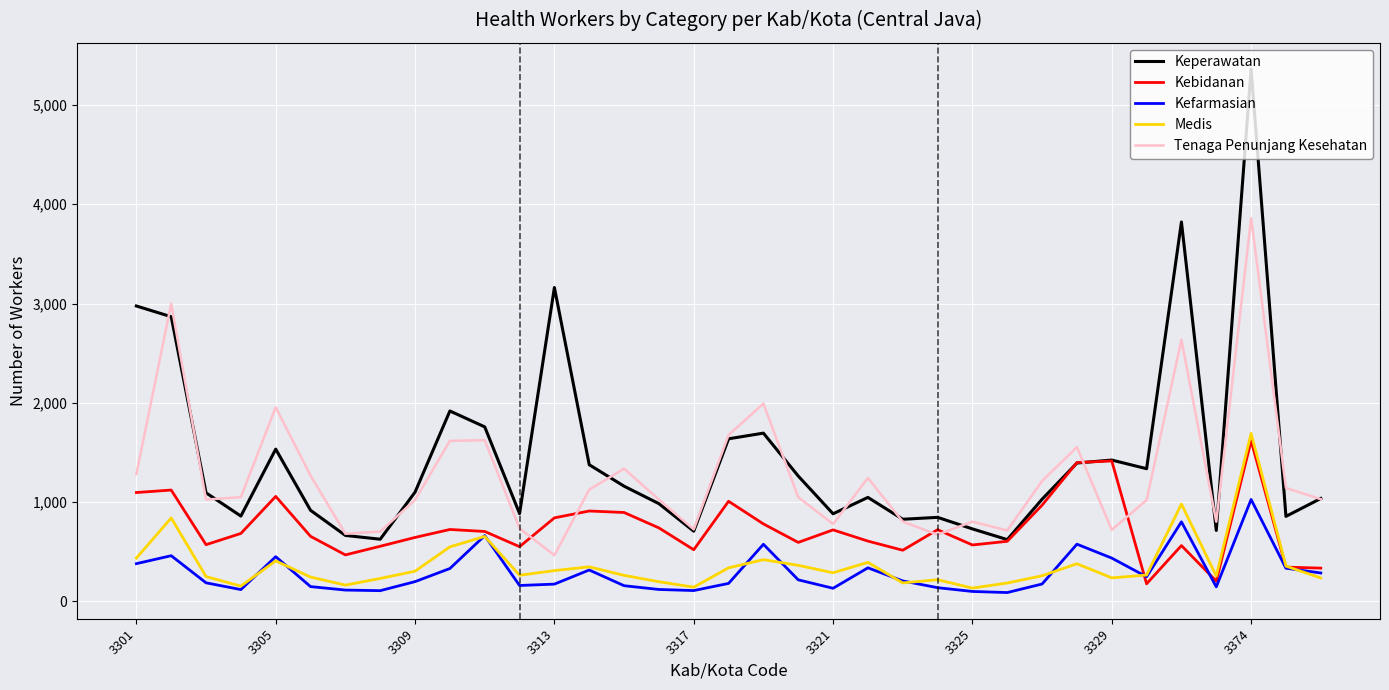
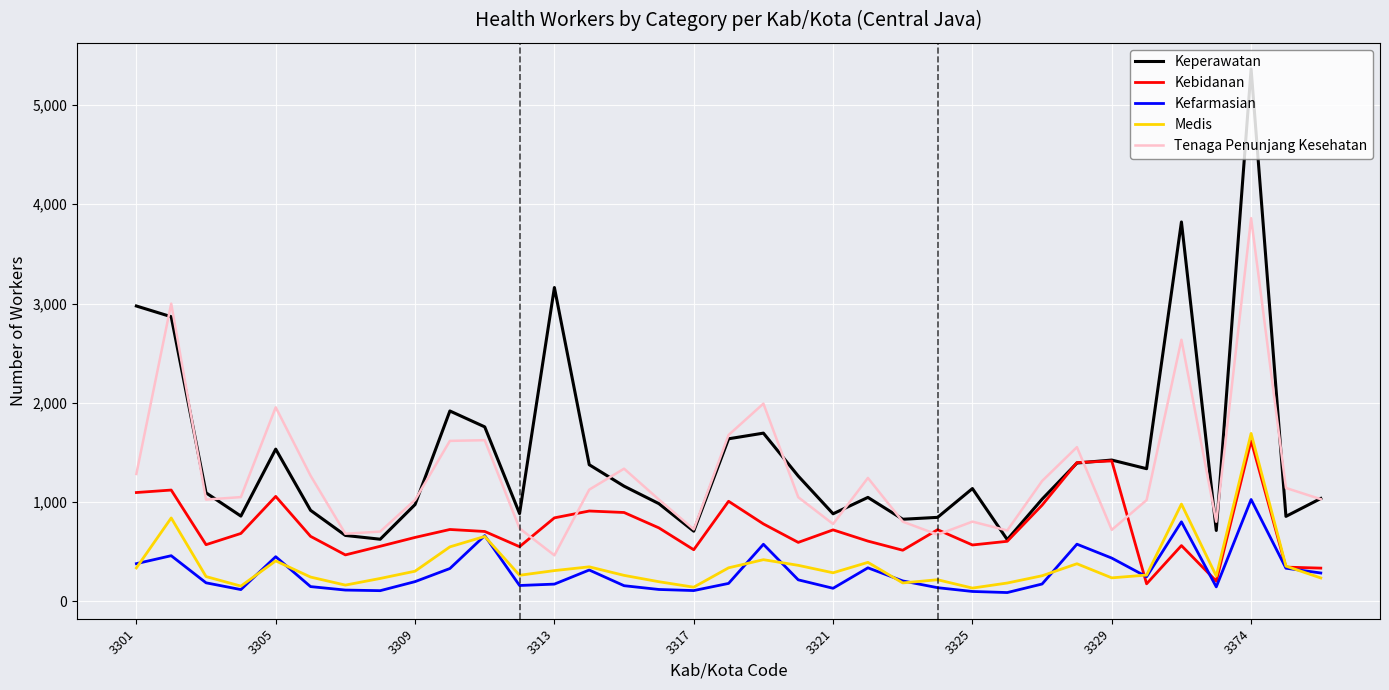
Medis, 3301: 400 -> 300
Keperawatan, 3309: 1,100 -> 1,000
Keperawatan, 3325: 700 -> 1,100
